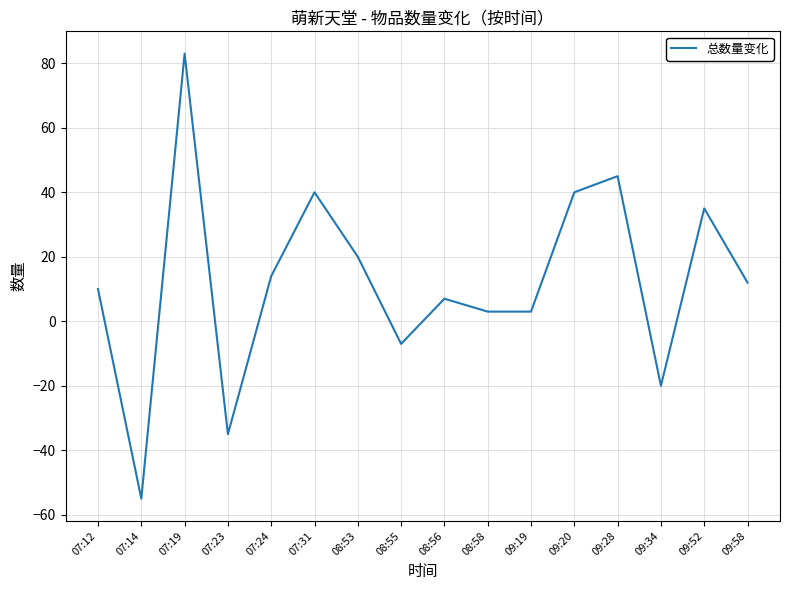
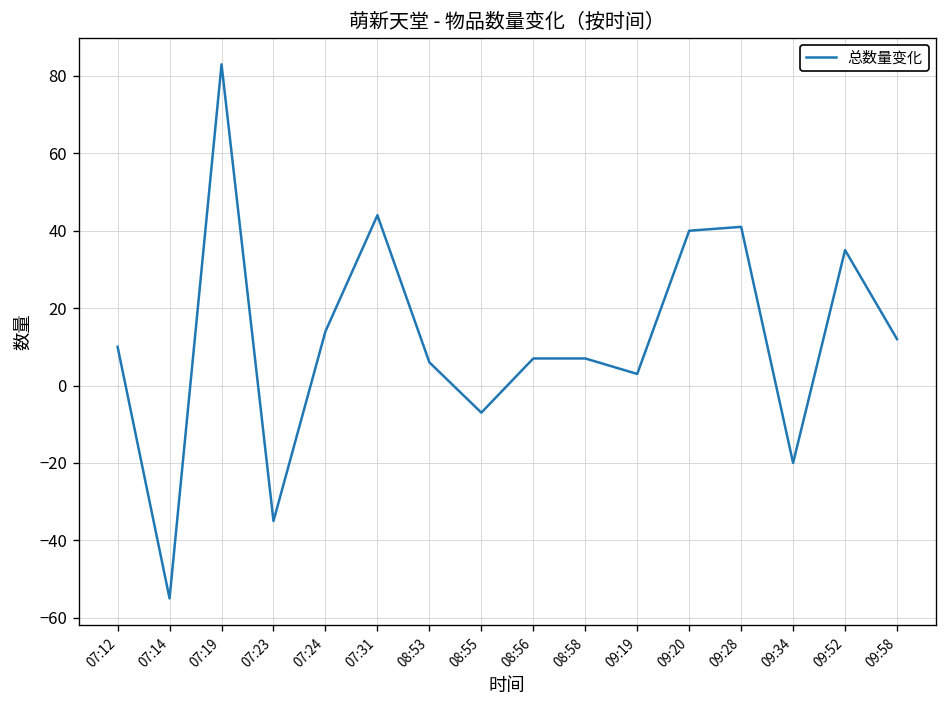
07:31: 40 -> 44
08:53: 20 -> 6
08:58: 3 -> 7
09:28: 45 -> 41
